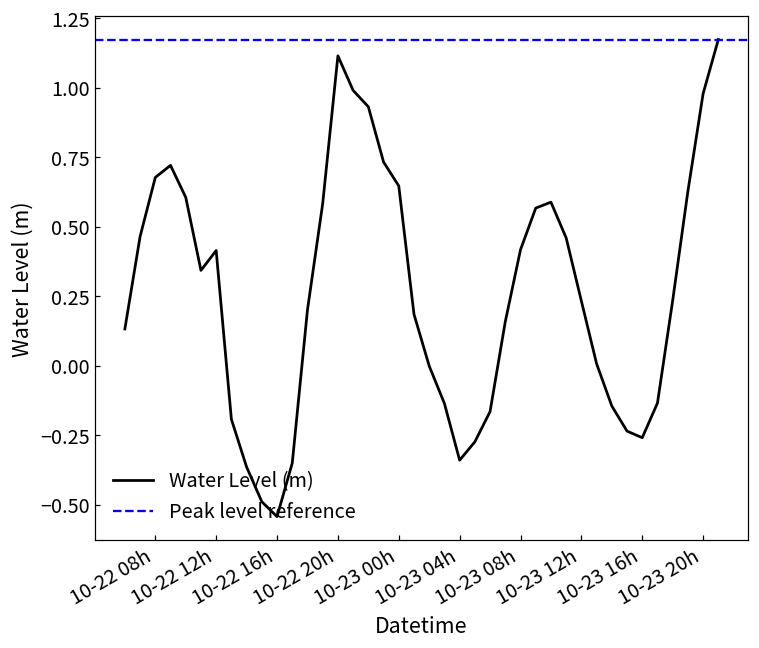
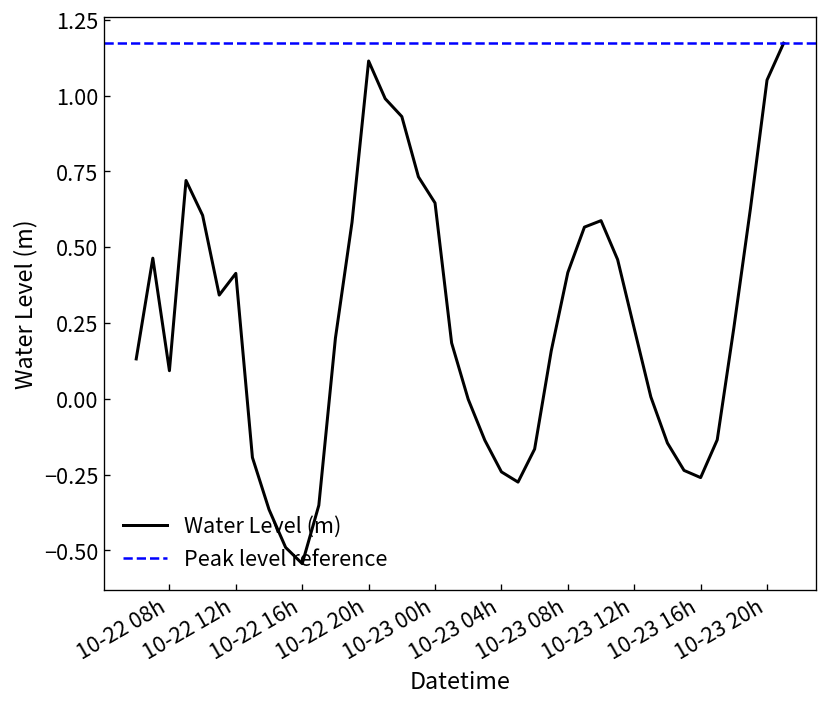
10-22 08h: 0.68 -> 0.09
10-23 04h: -0.34 -> -0.24
10-23 20h: 0.98 -> 1.05
